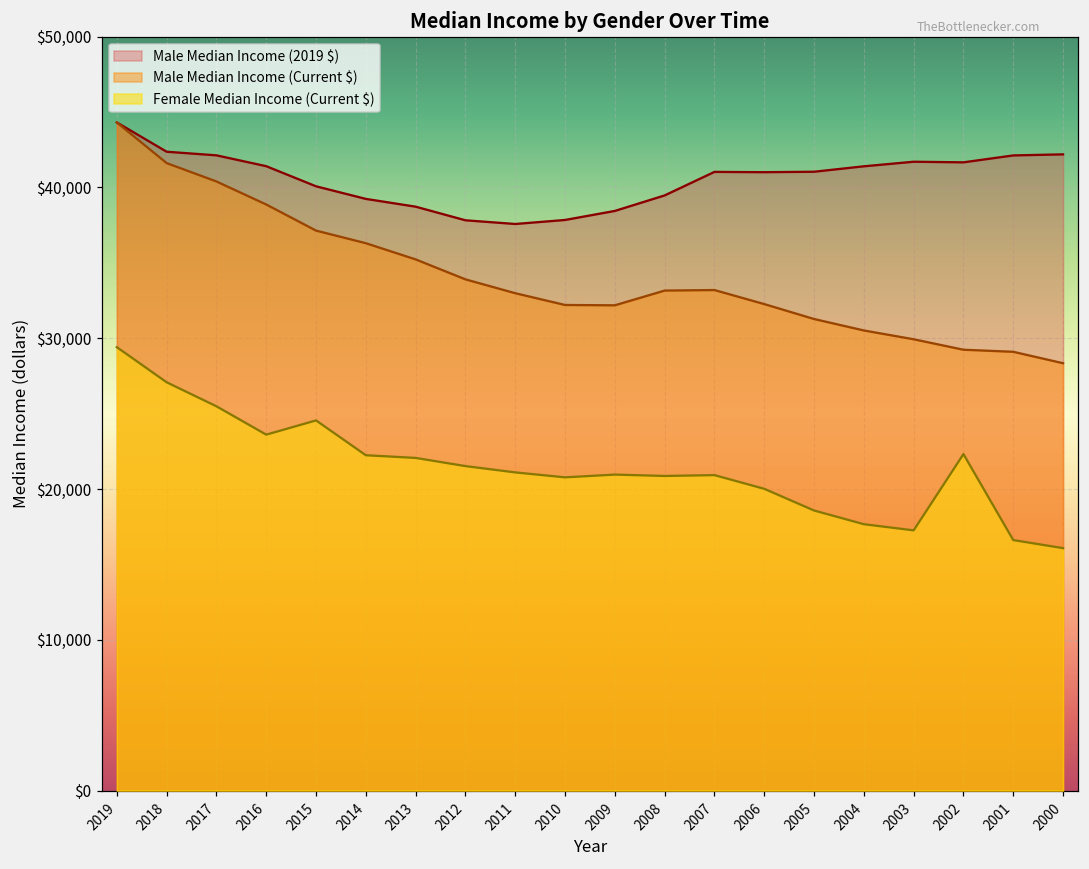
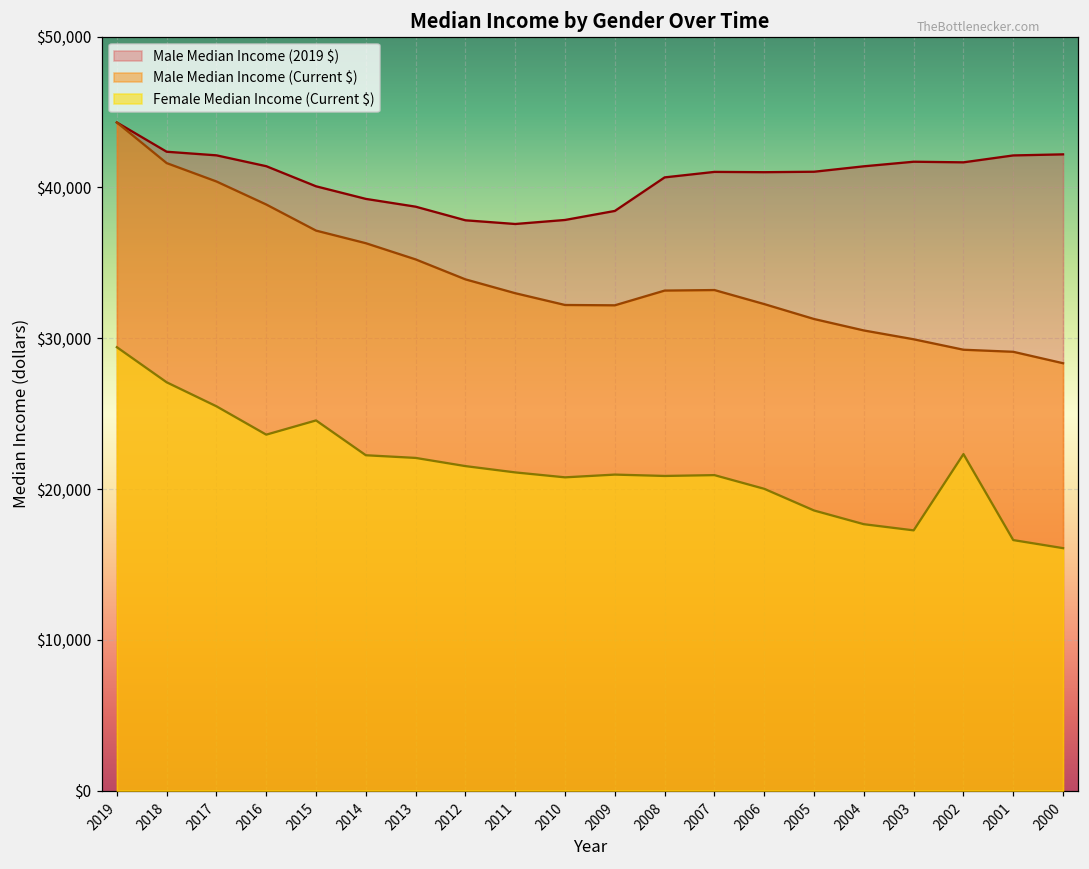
Male Median Income (2019 $), 2008: $39,500 -> $40,700
